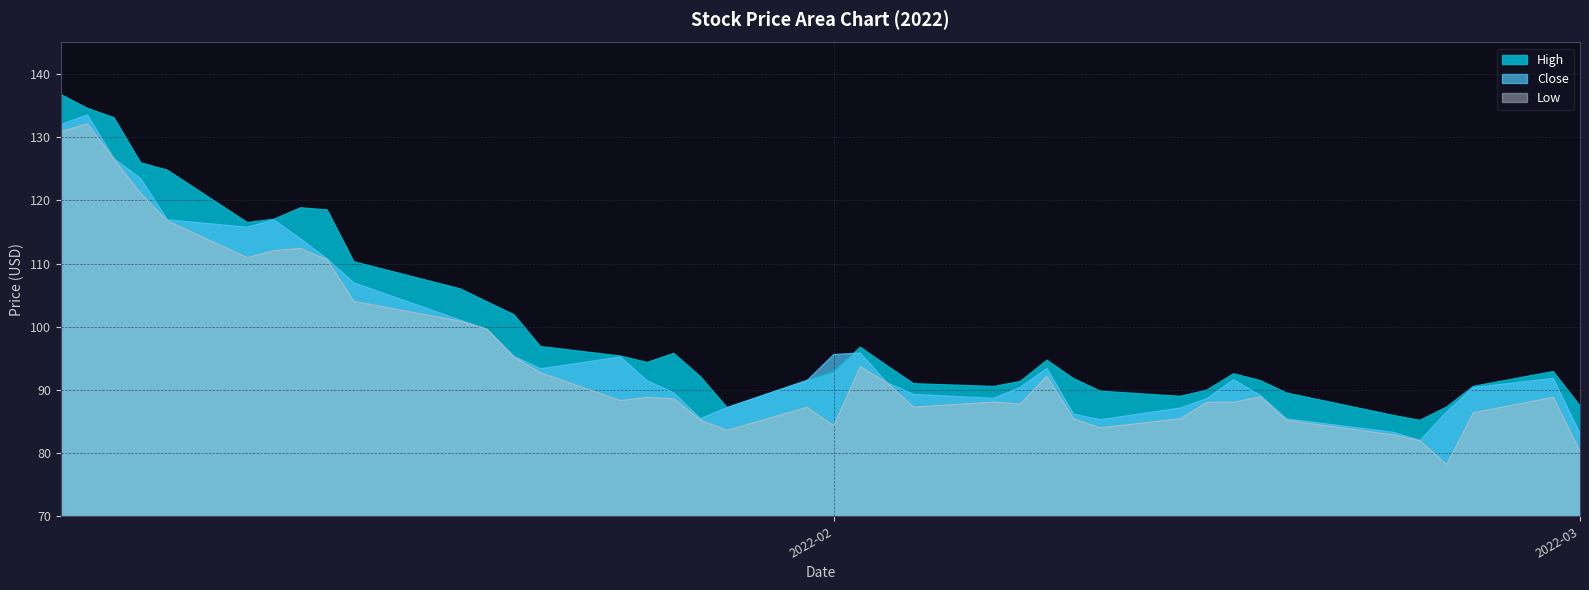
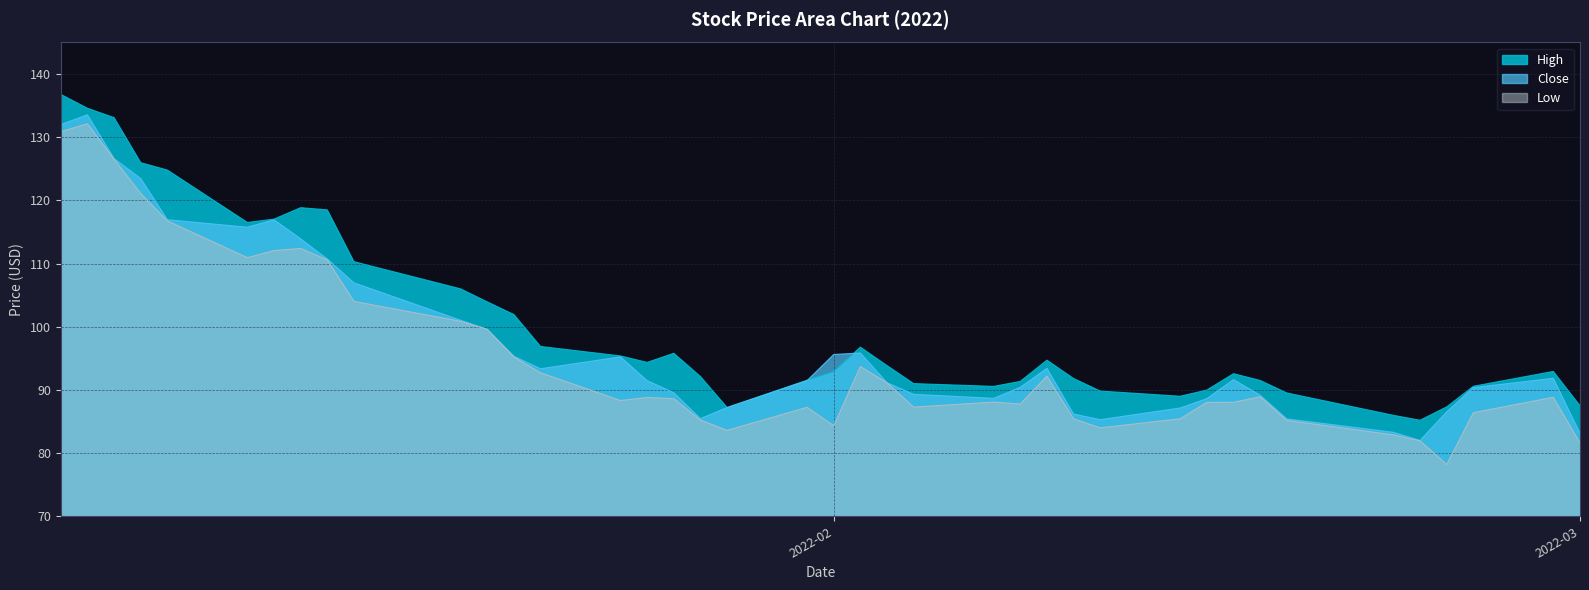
Low, 2022-03: 80 -> 82
